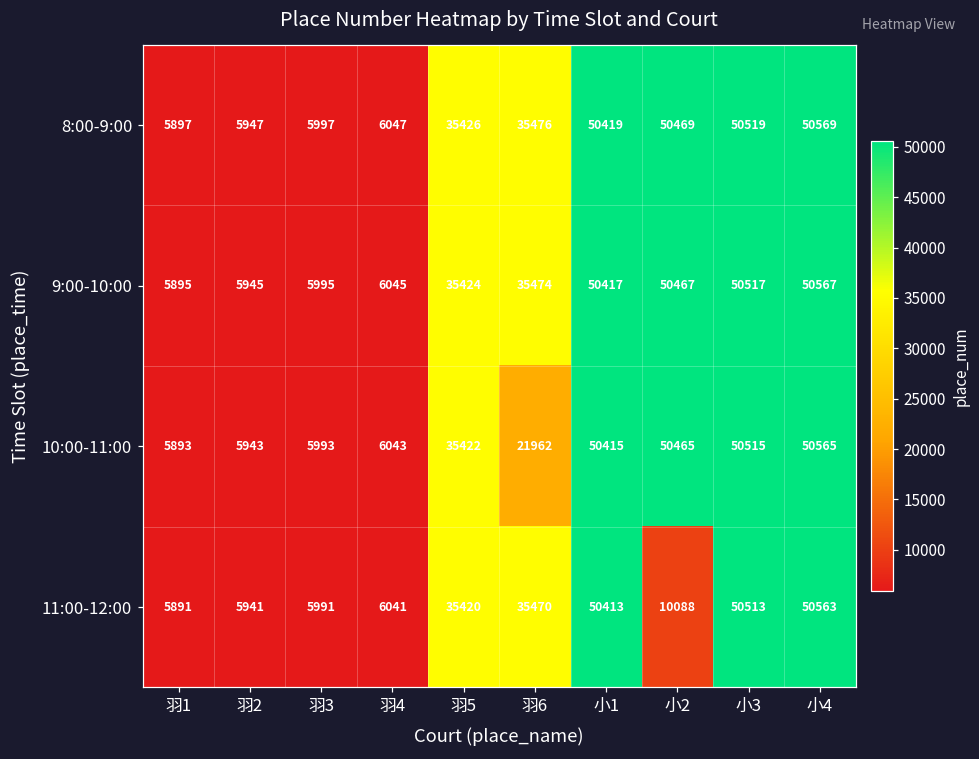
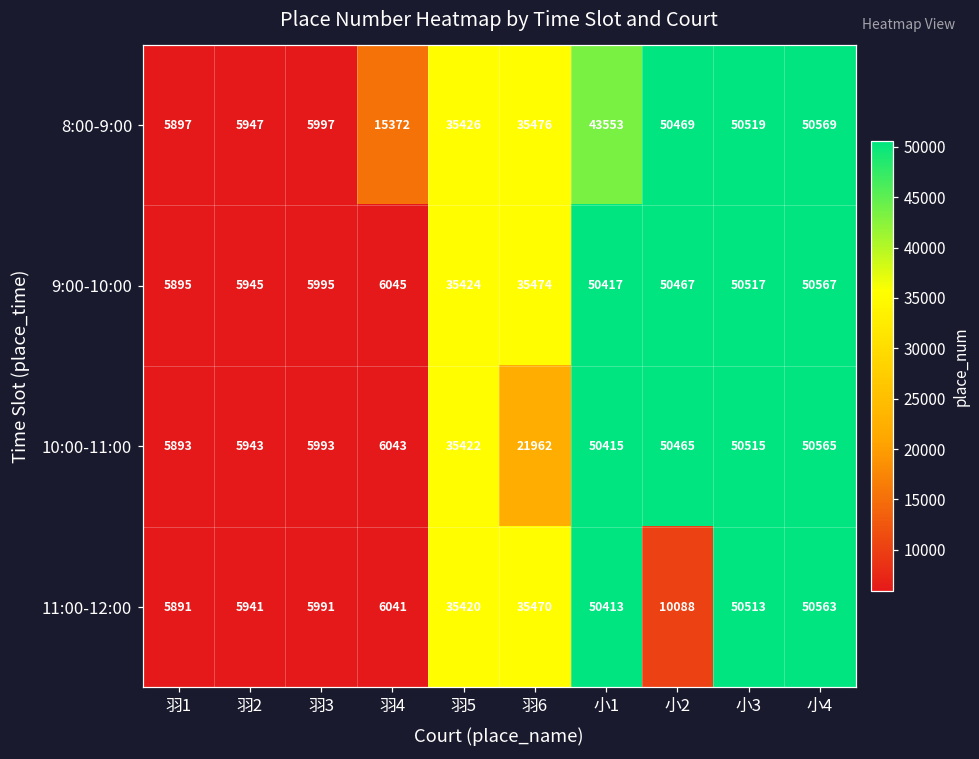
8:00-9:00, 羽4: 6047 -> 15372
8:00-9:00, 小1: 50419 -> 43553
